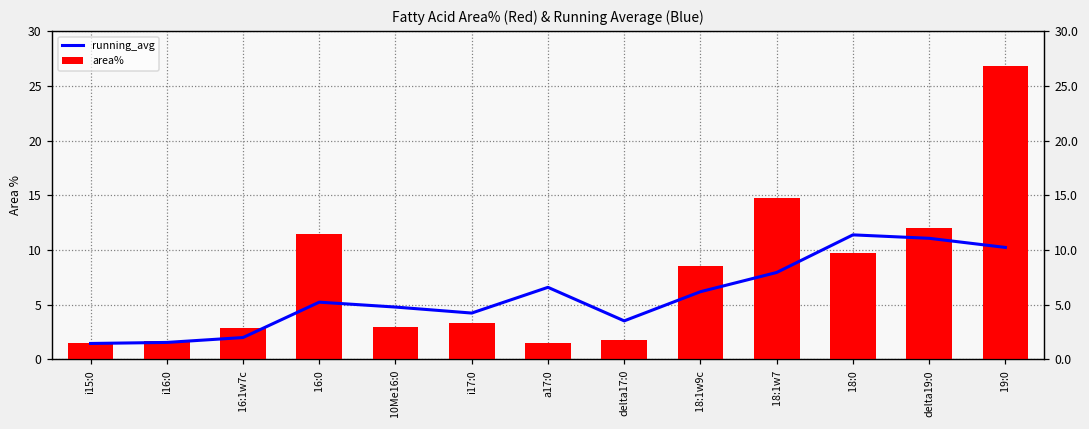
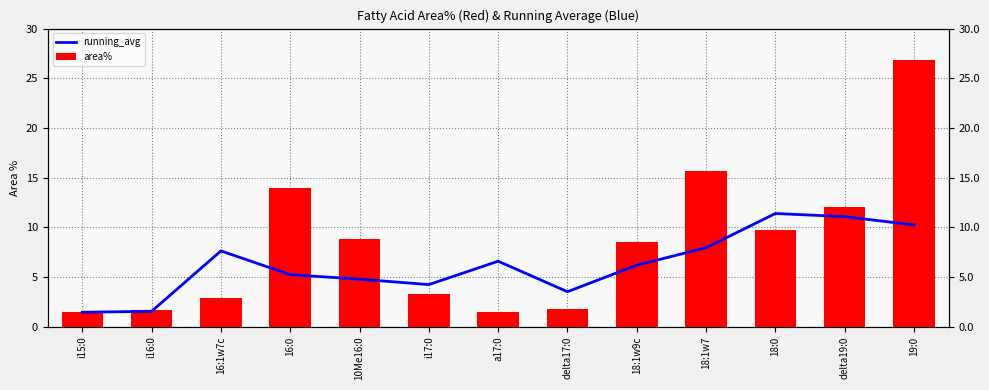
running_avg, 16:1w7c: 2 -> 8
area%, 16:0: 11 -> 14
area%, 10Me16:0: 3 -> 9
area%, 18:1w7: 15 -> 16
